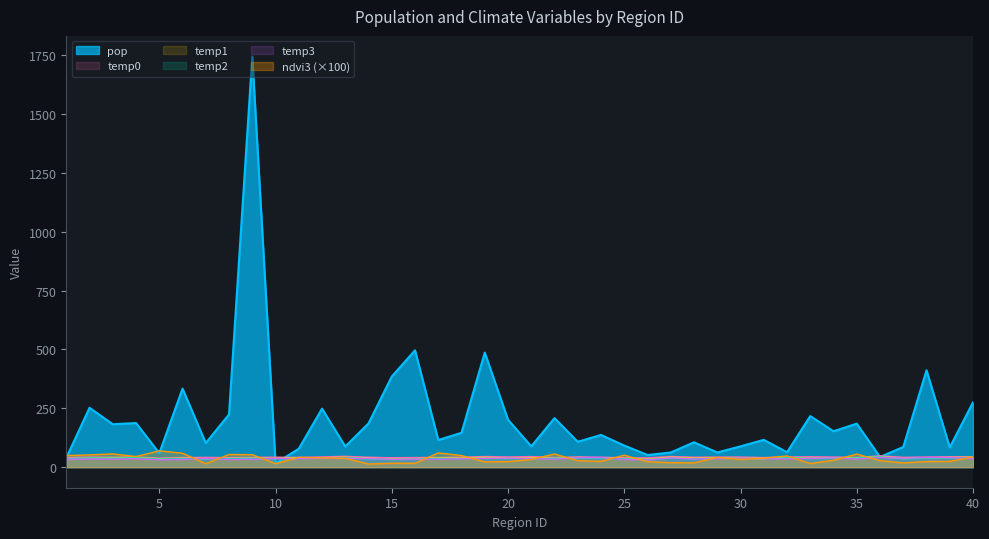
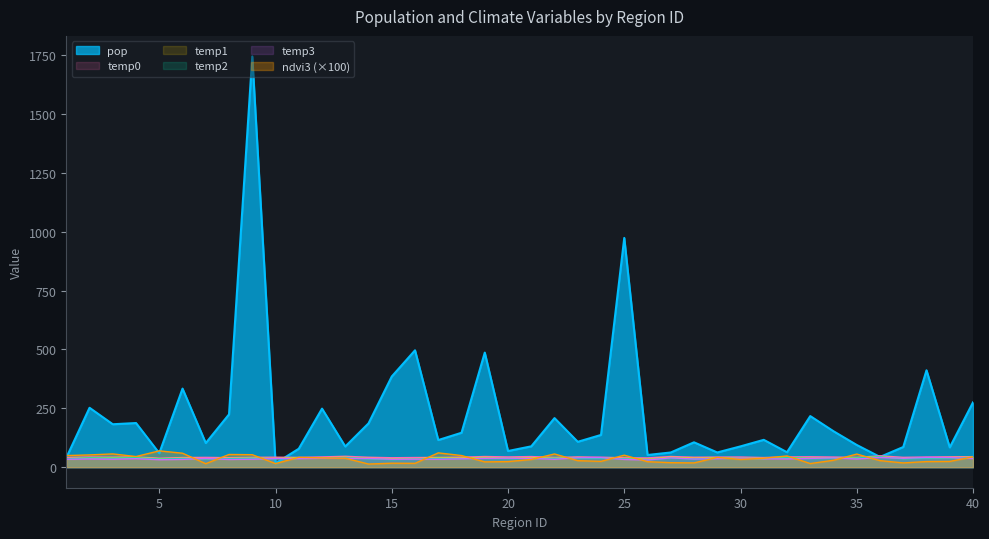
pop, 20: 200 -> 70
pop, 25: 90 -> 970
pop, 35: 180 -> 90
